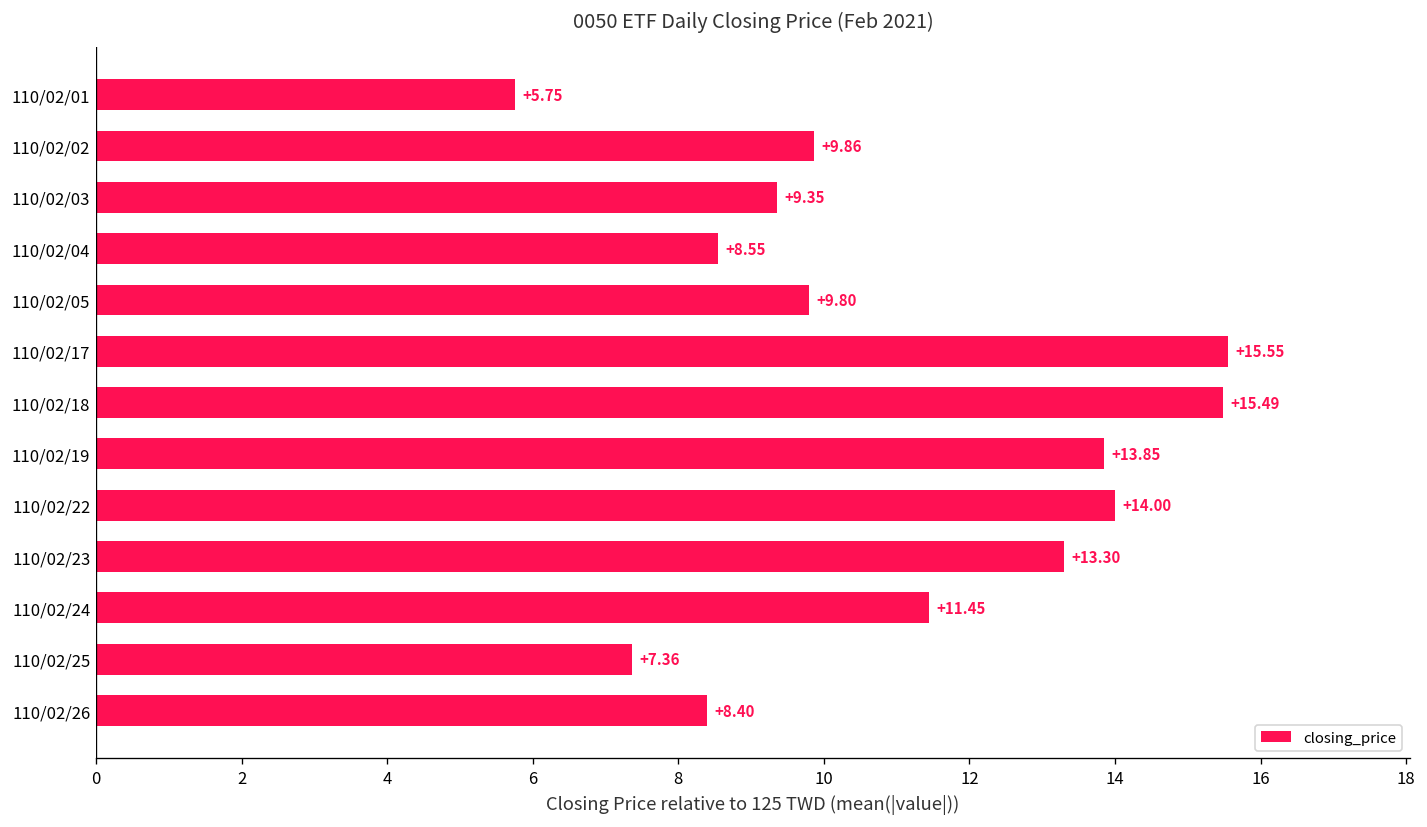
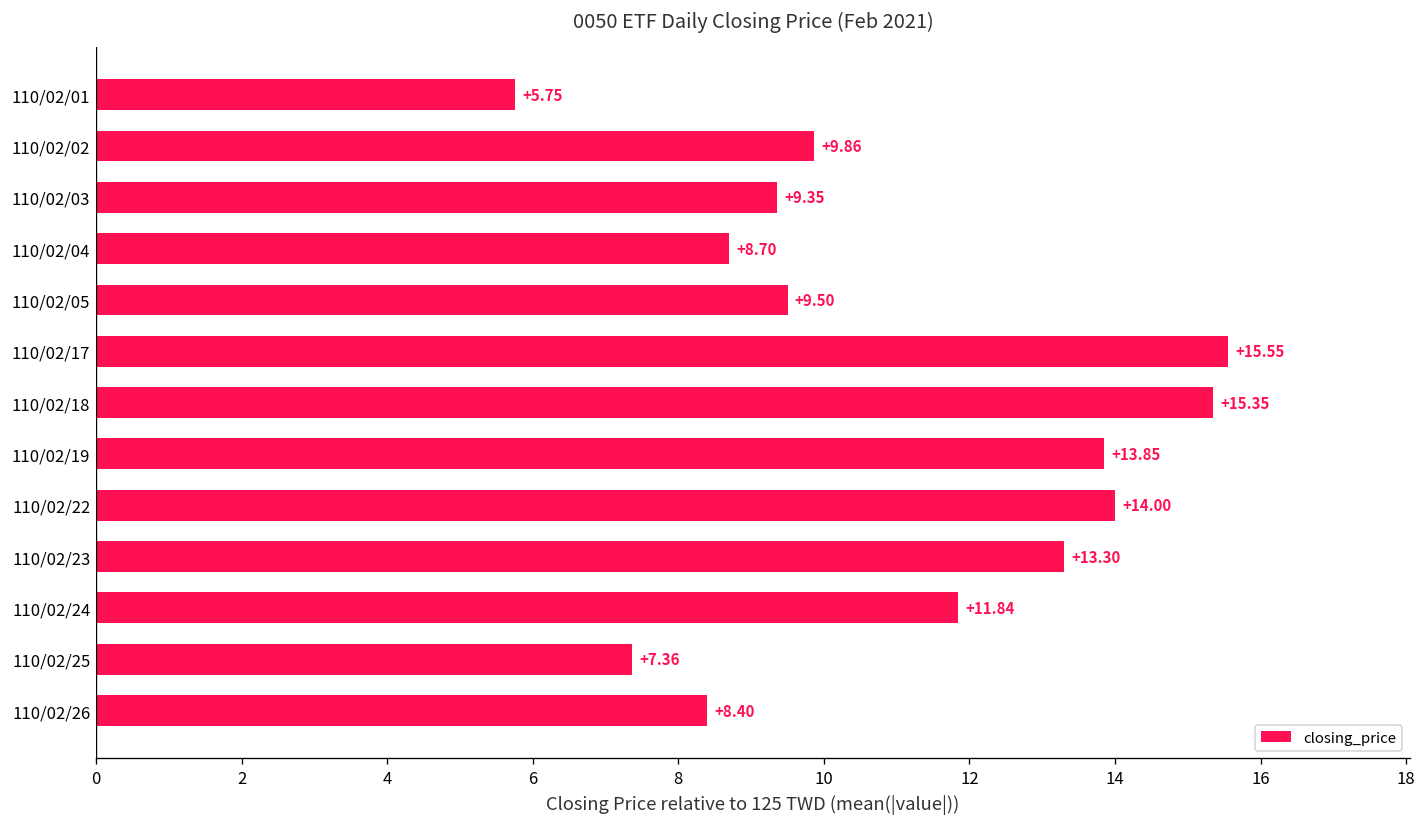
110/02/04: +8.55 -> +8.70
110/02/05: +9.80 -> +9.50
110/02/18: +15.49 -> +15.35
110/02/24: +11.45 -> +11.84
